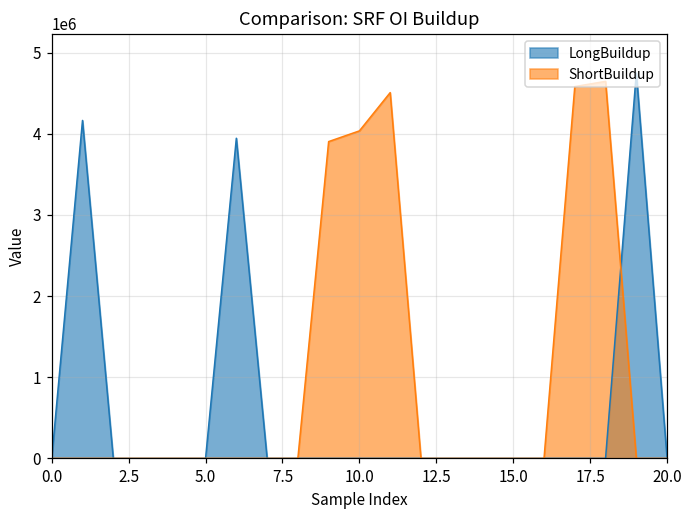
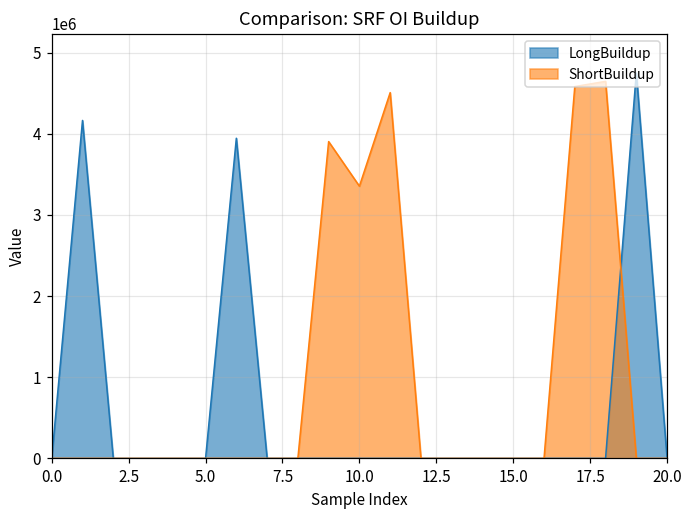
ShortBuildup, 10.0: 4000000 -> 3400000
